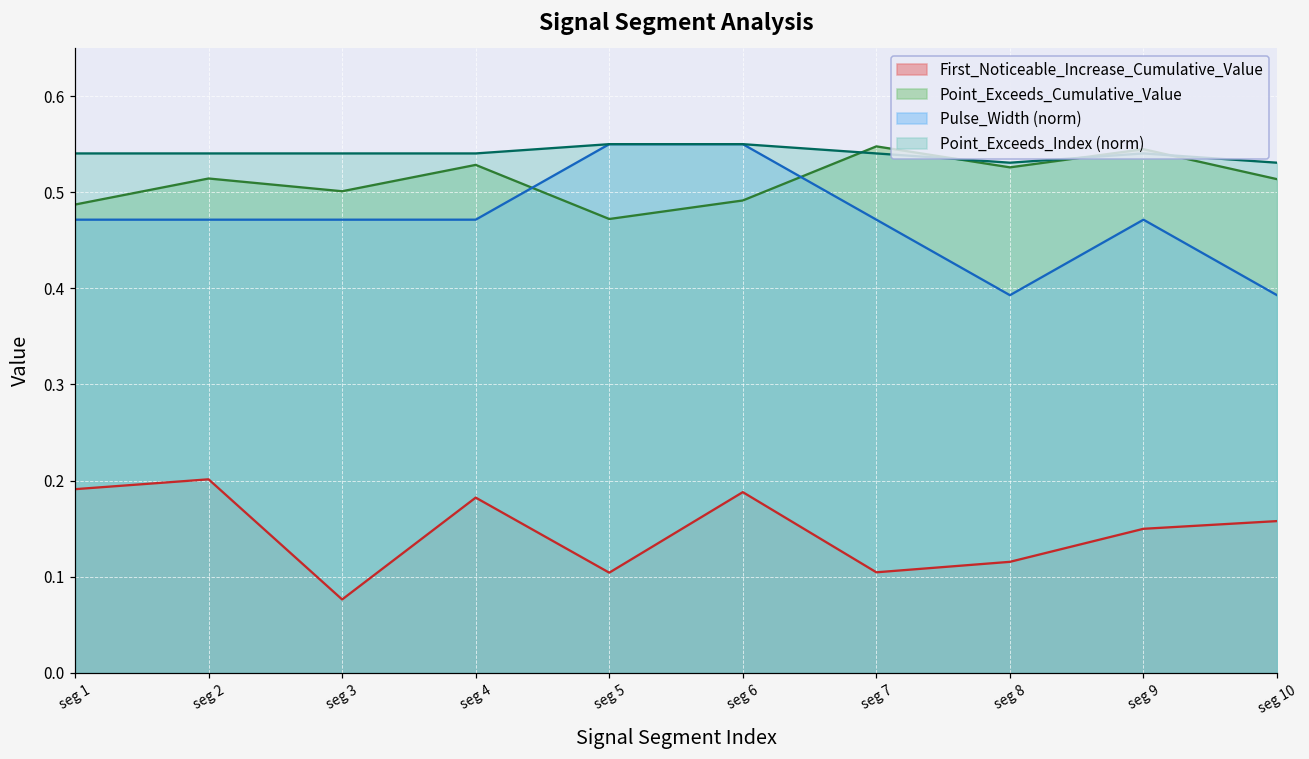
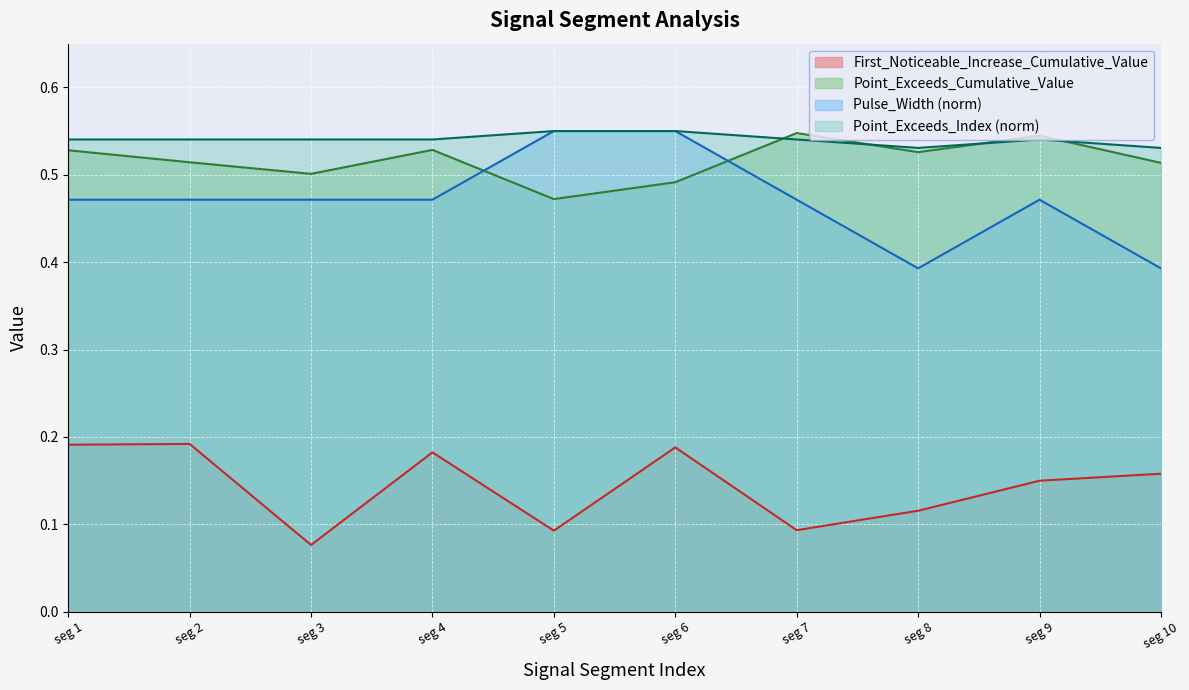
Point_Exceeds_Cumulative_Value, seg 1: 0.49 -> 0.53
First_Noticeable_Increase_Cumulative_Value, seg 2: 0.20 -> 0.19
First_Noticeable_Increase_Cumulative_Value, seg 5: 0.10 -> 0.09
First_Noticeable_Increase_Cumulative_Value, seg 7: 0.10 -> 0.09
